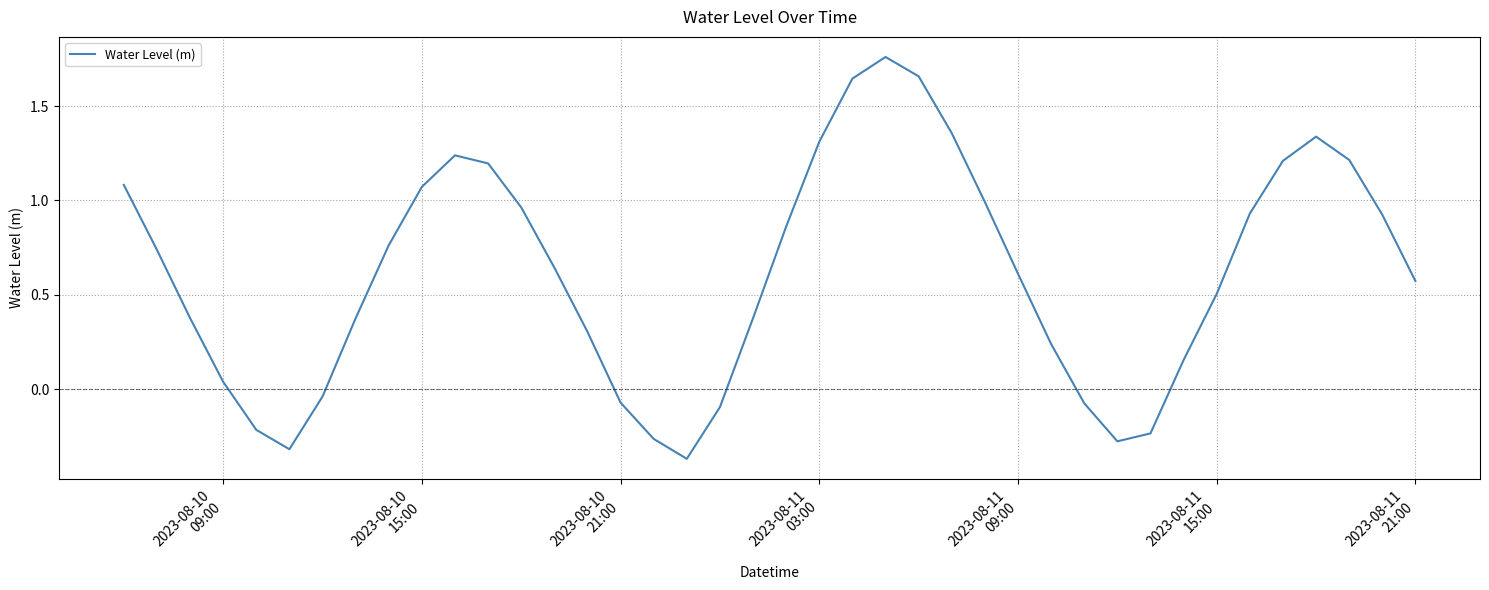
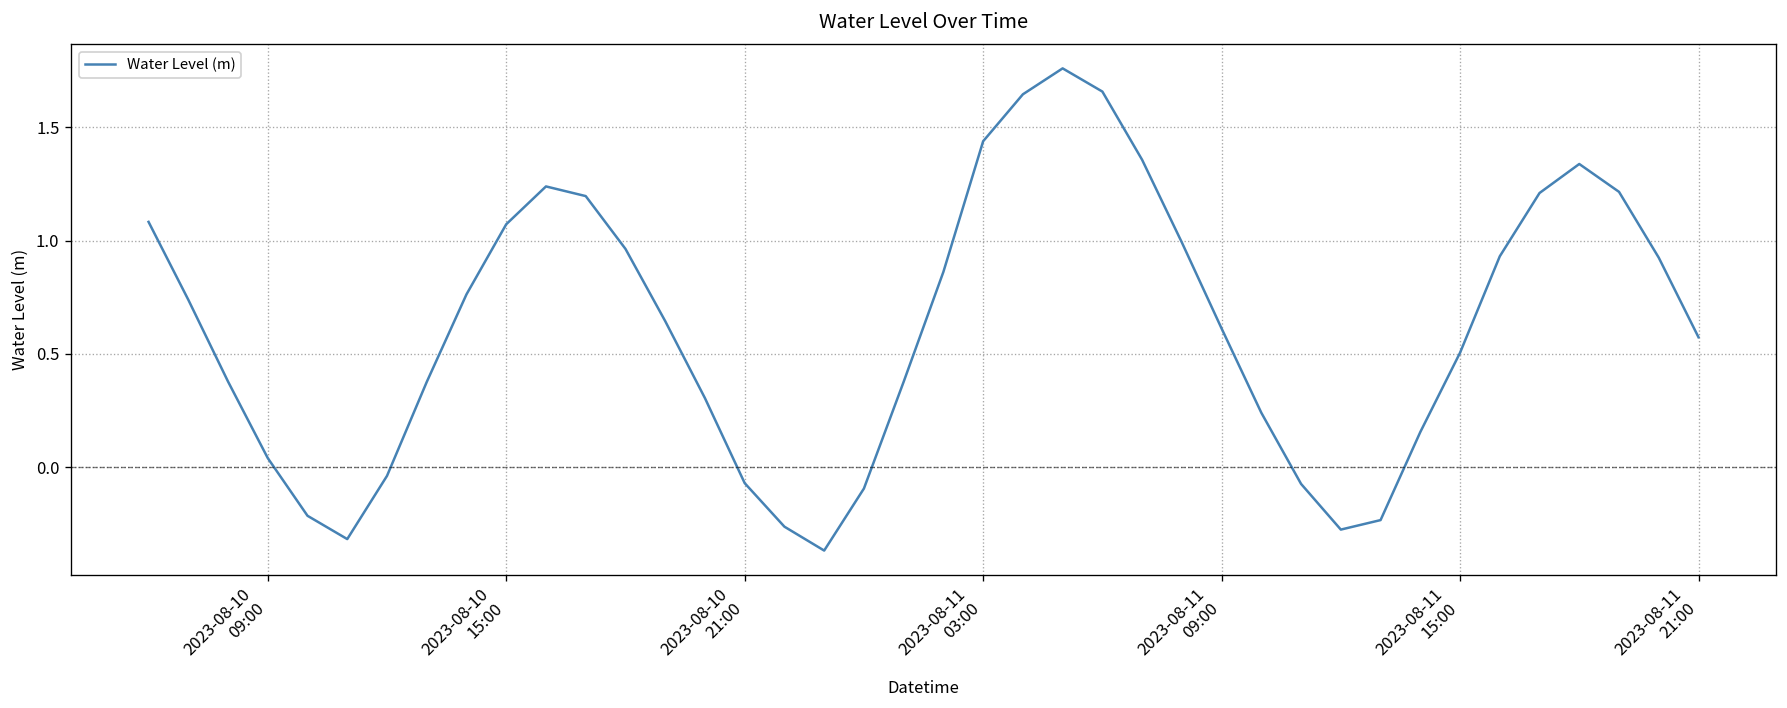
2023-08-11 03:00: 1.31 -> 1.44
